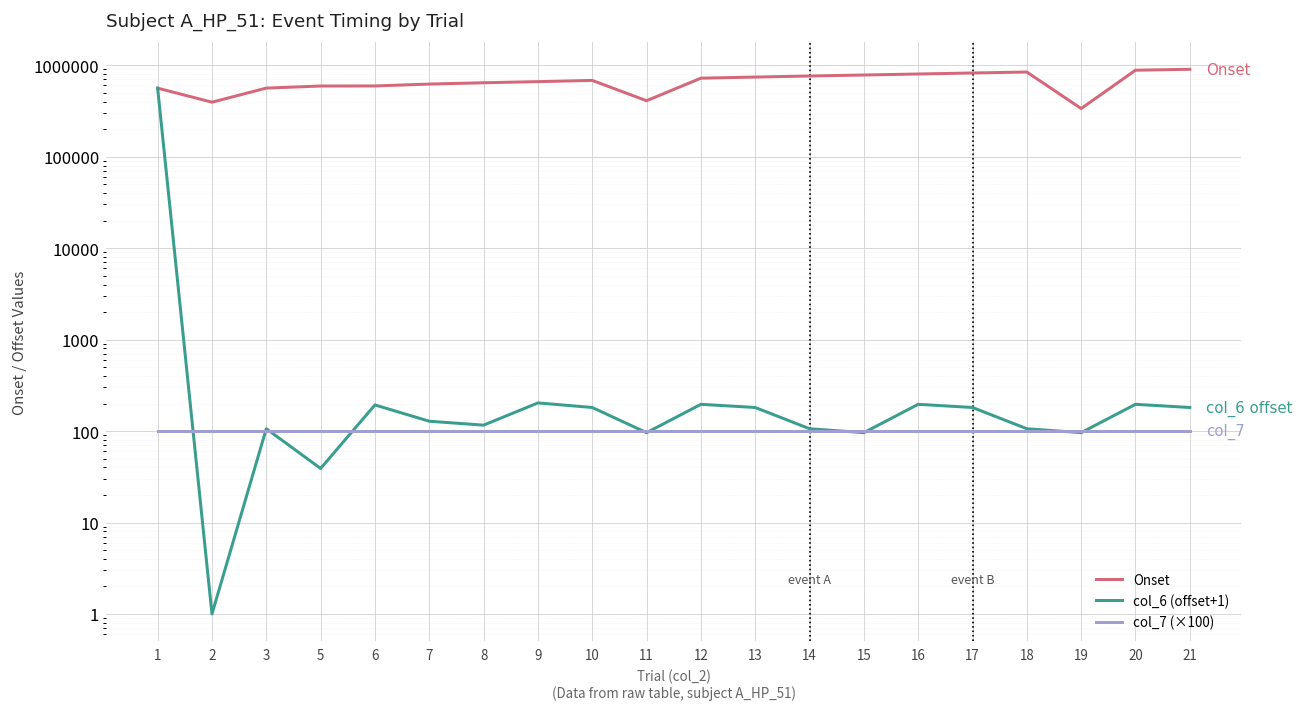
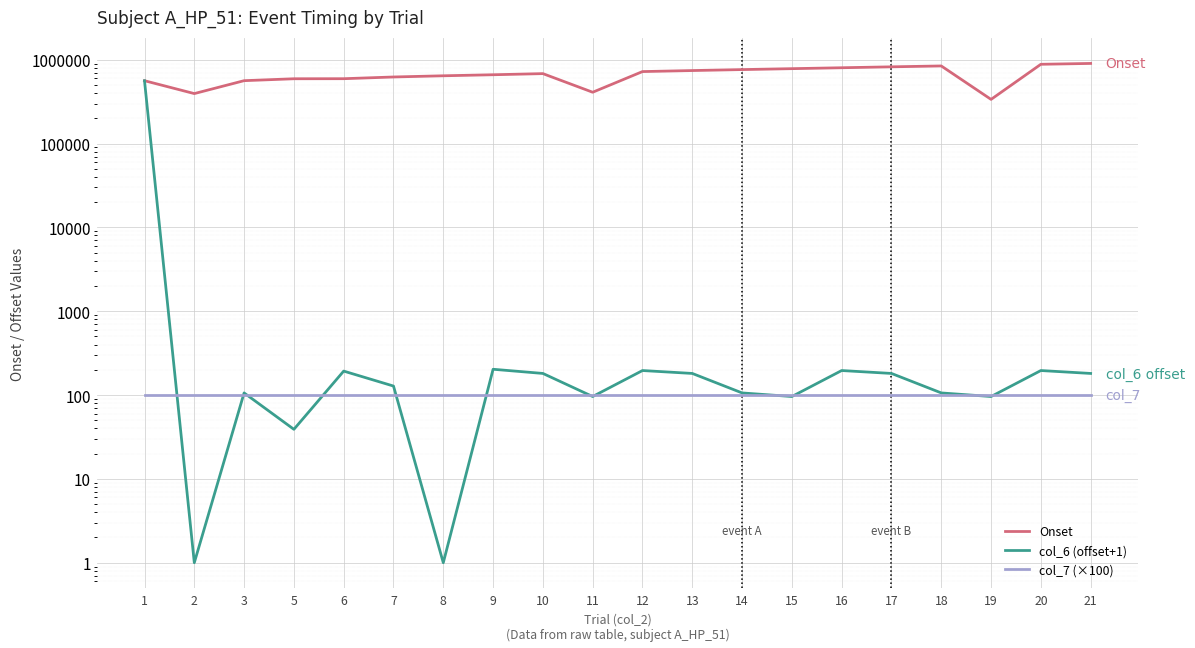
col_6 (offset+1), 8: 120 -> 1.0
